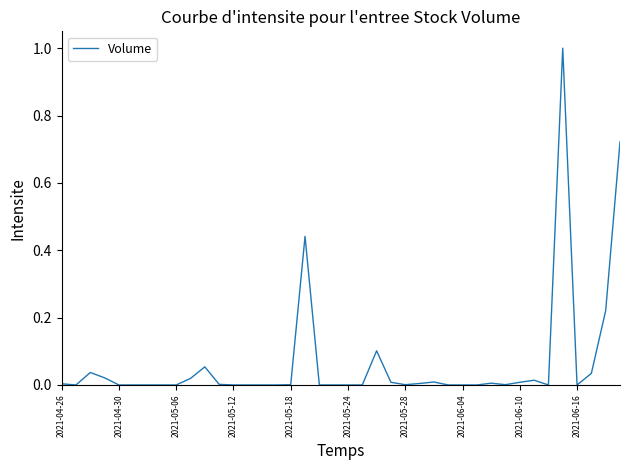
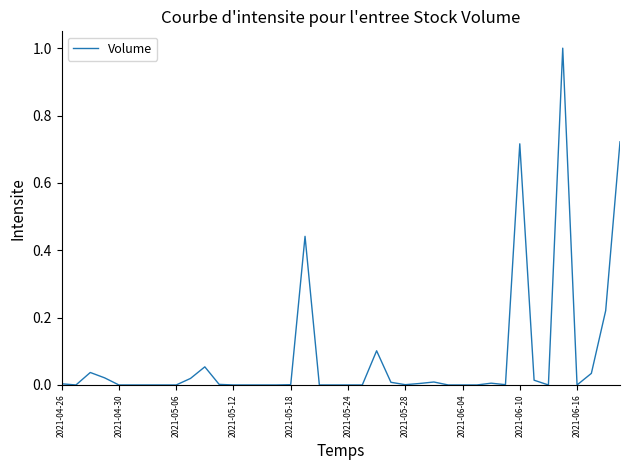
2021-06-10: 0.01 -> 0.72
